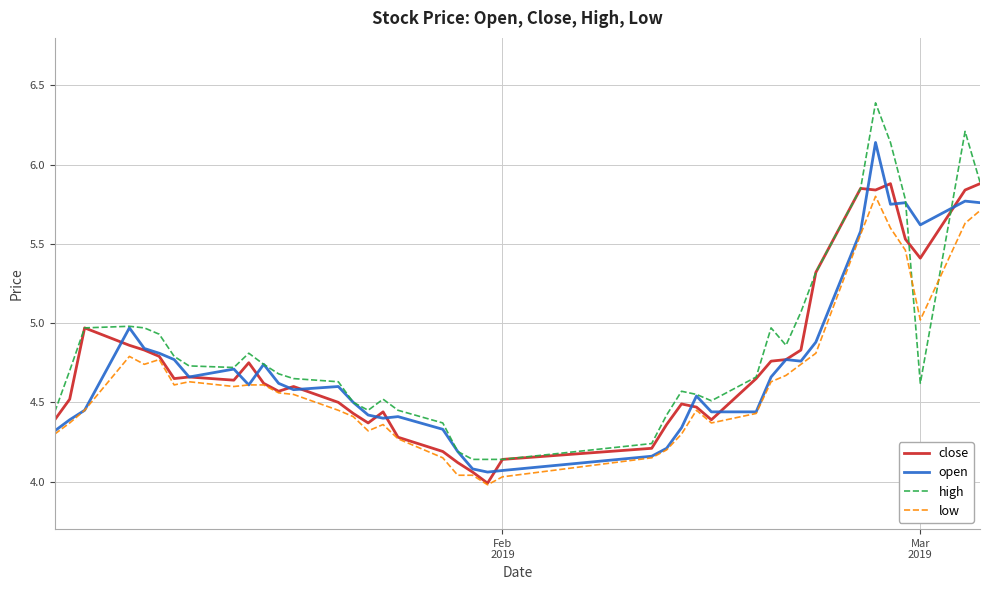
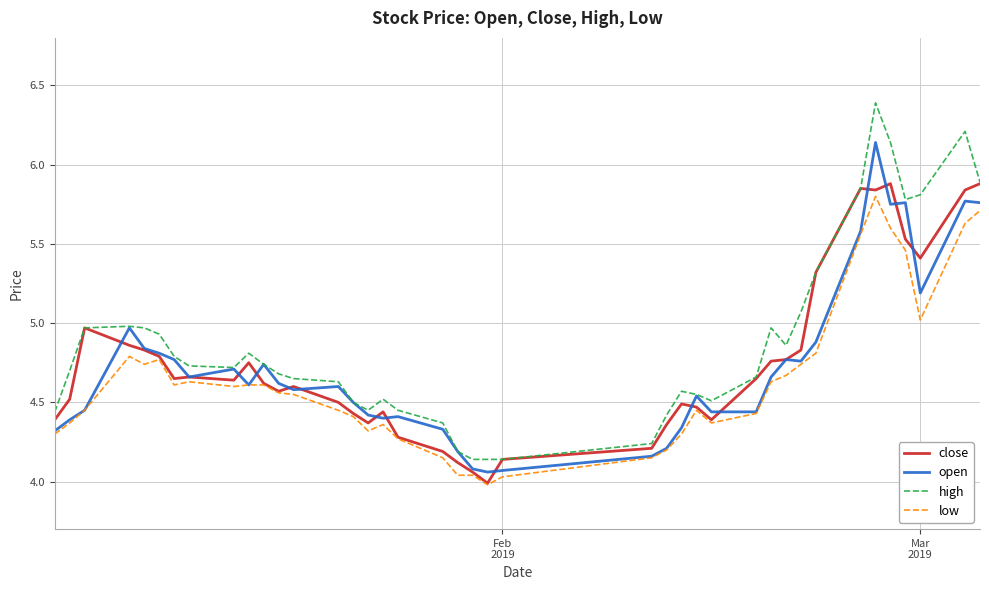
open, Mar 2019: 5.62 -> 5.19
high, Mar 2019: 4.62 -> 5.81
